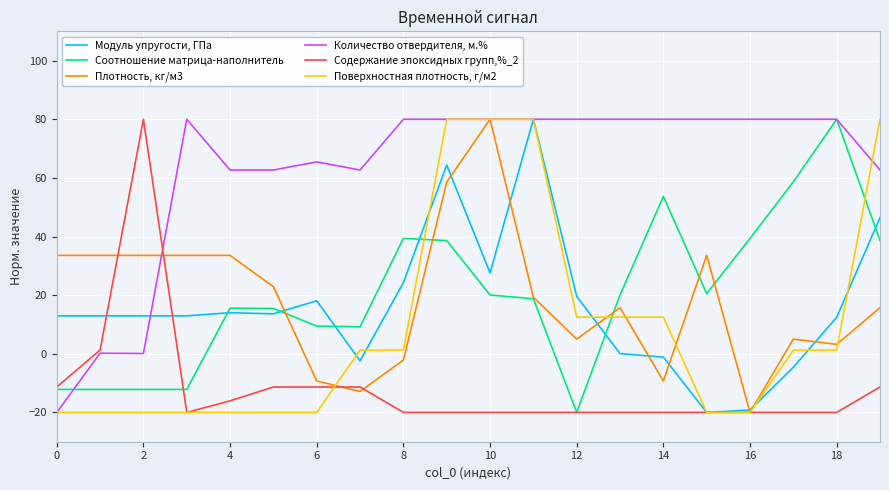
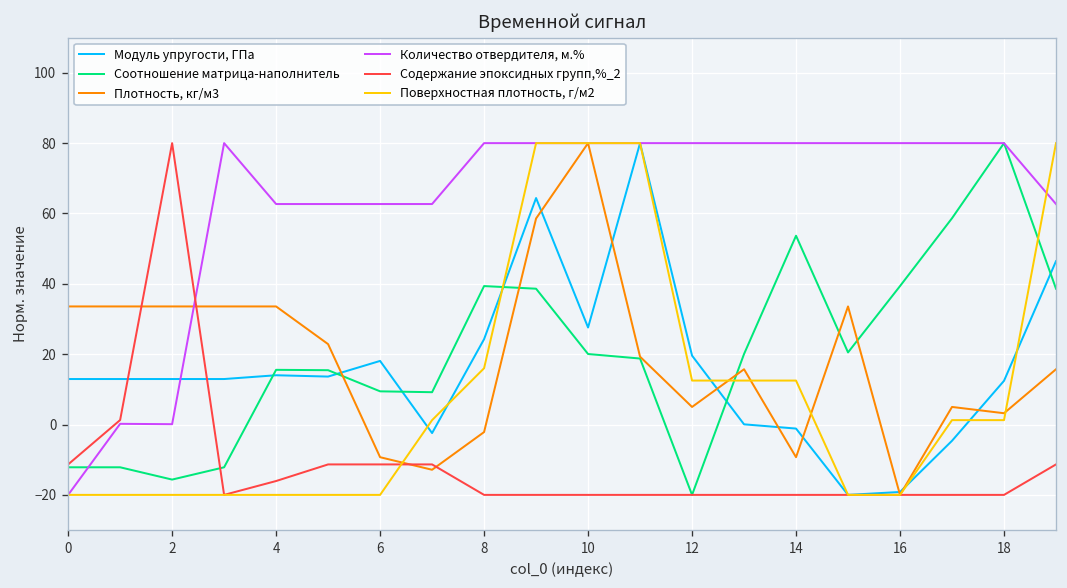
Соотношение матрица-наполнитель, 2: -12 -> -16
Количество отвердителя, м.%, 6: 65 -> 63
Поверхностная плотность, г/м2, 8: 1 -> 16
